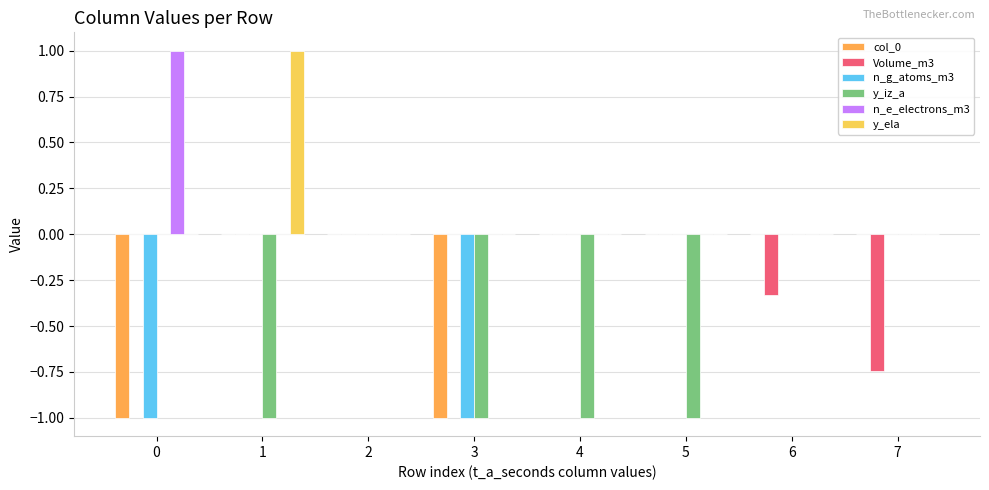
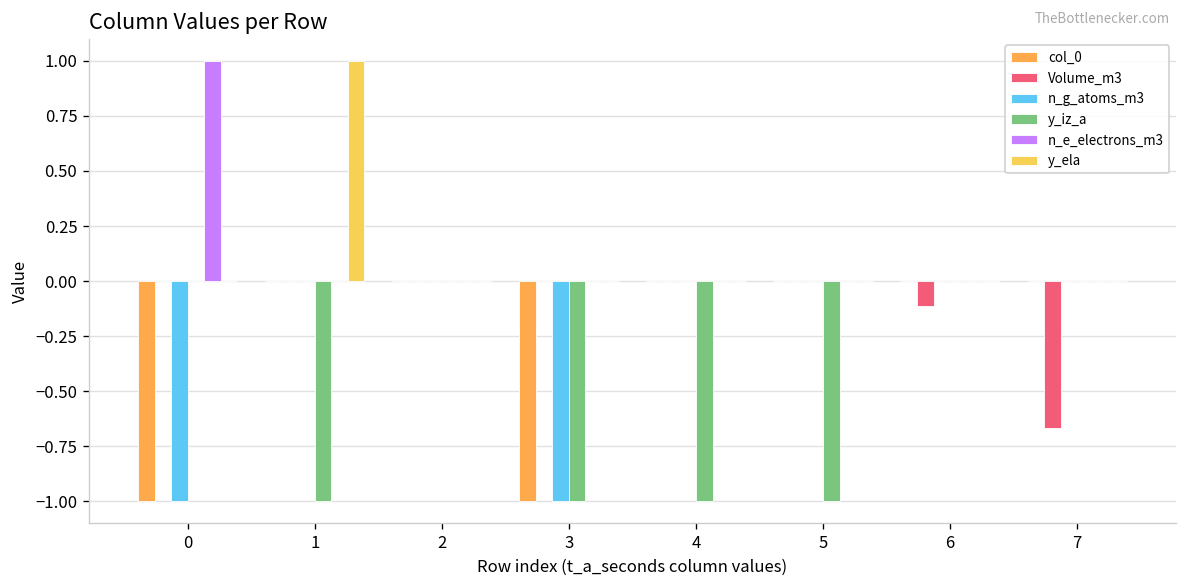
Volume_m3, 6: -0.33 -> -0.11
Volume_m3, 7: -0.75 -> -0.67
